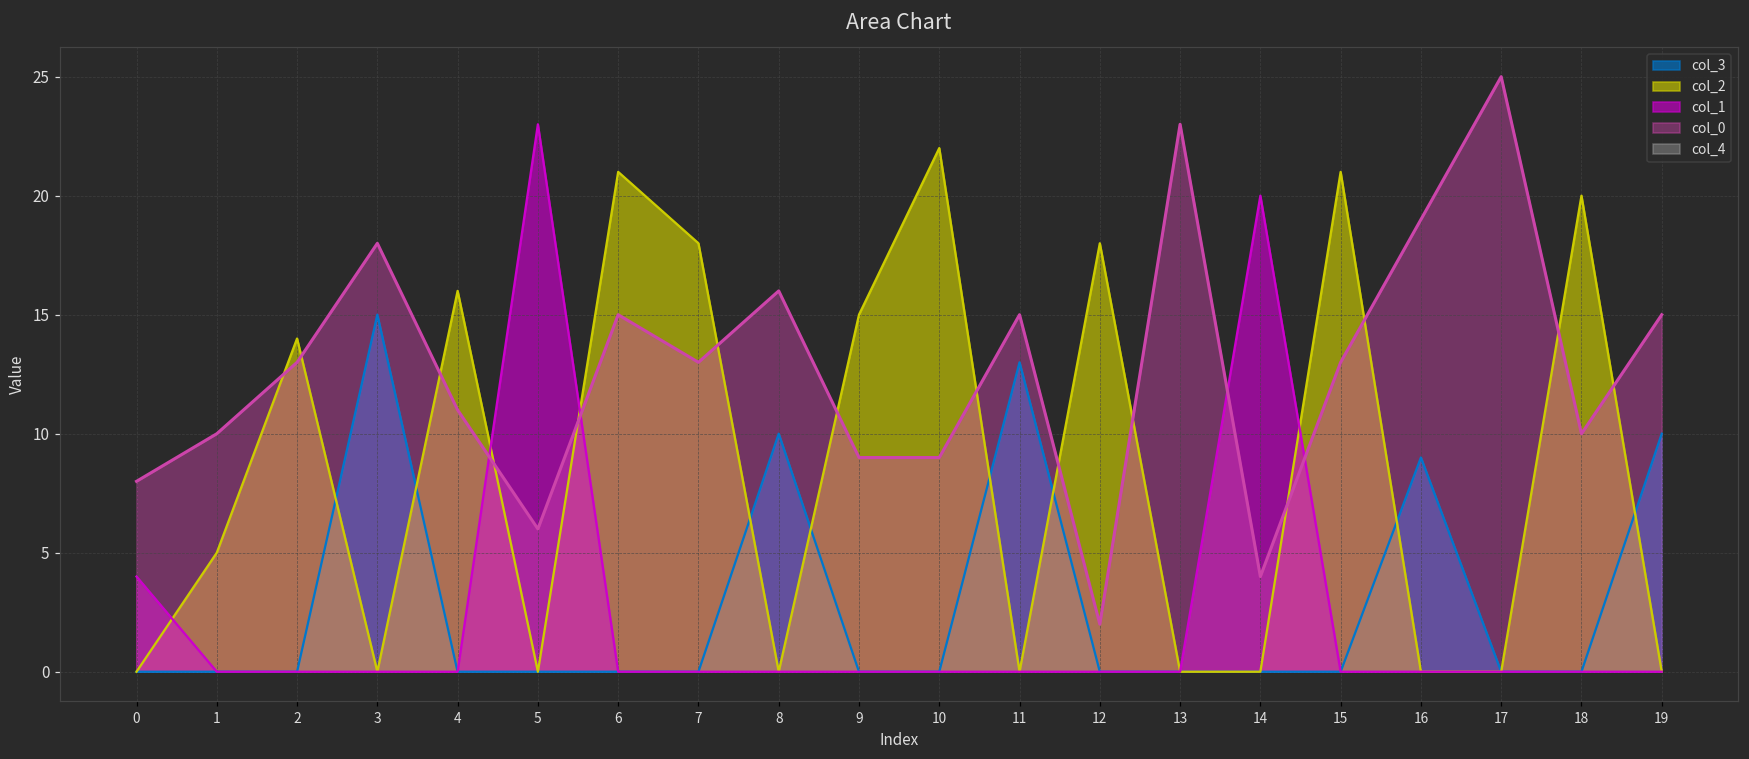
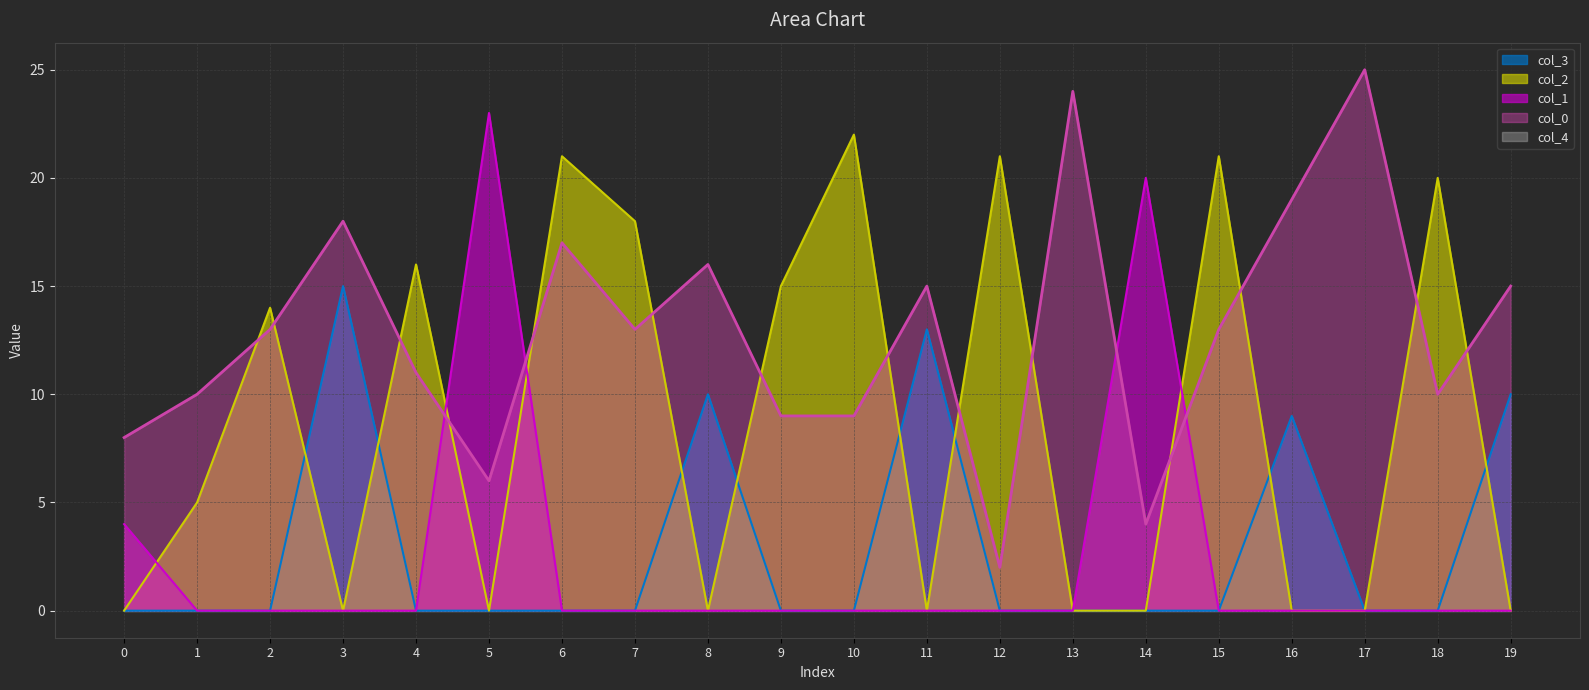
col_0, 6: 15 -> 17
col_2, 12: 18 -> 21
col_0, 13: 23 -> 24
